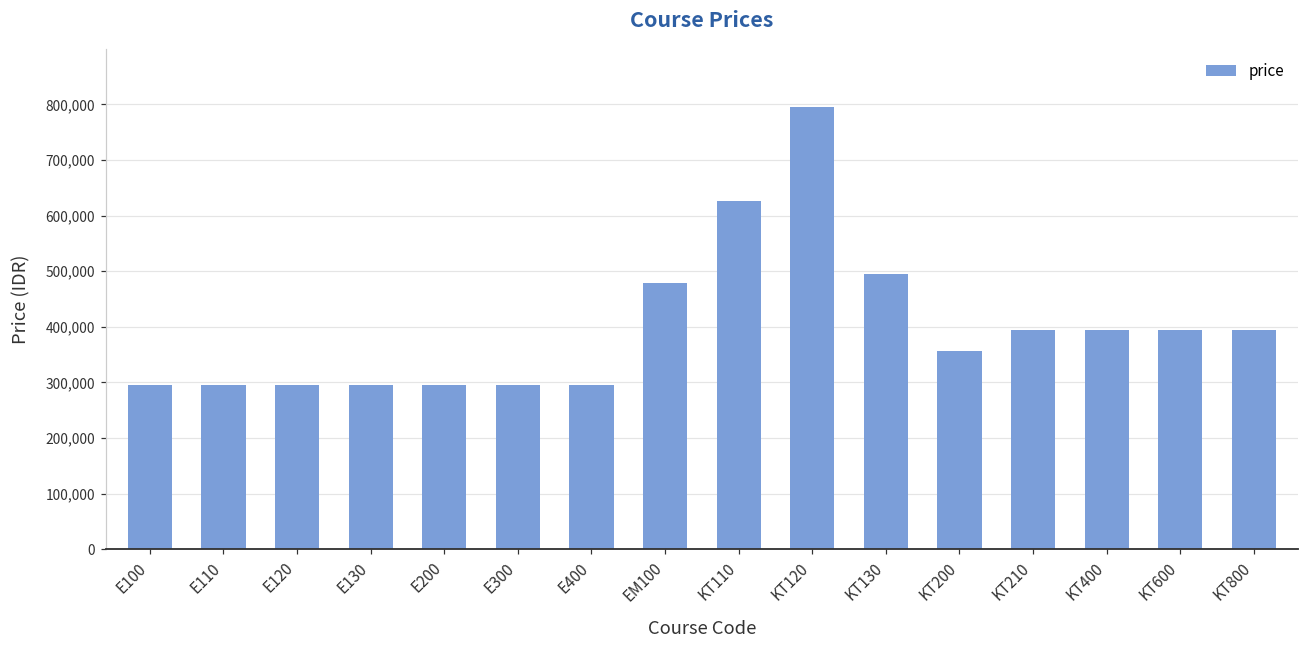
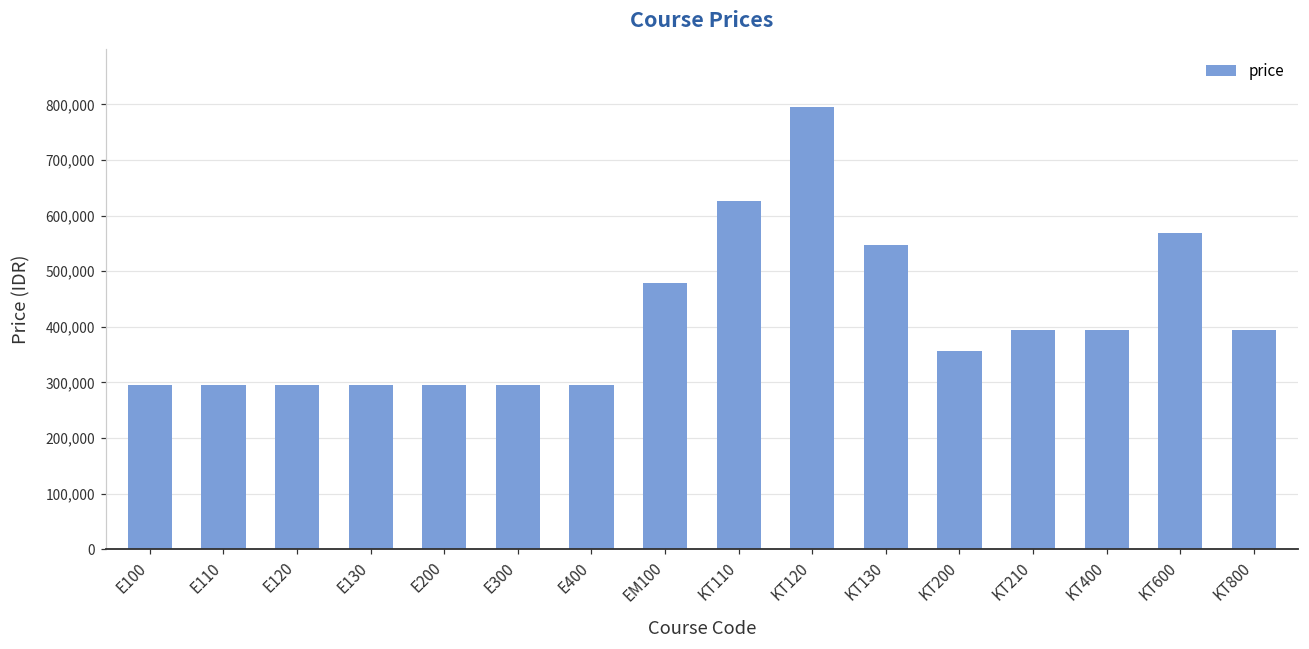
KT130: 500,000 -> 550,000
KT600: 400,000 -> 570,000
